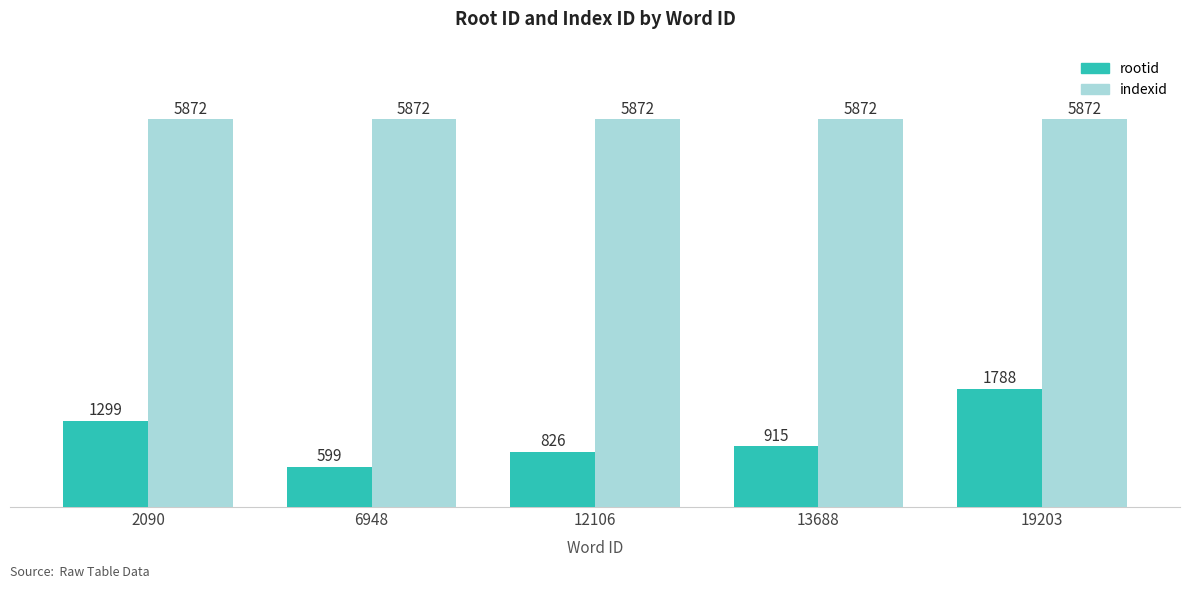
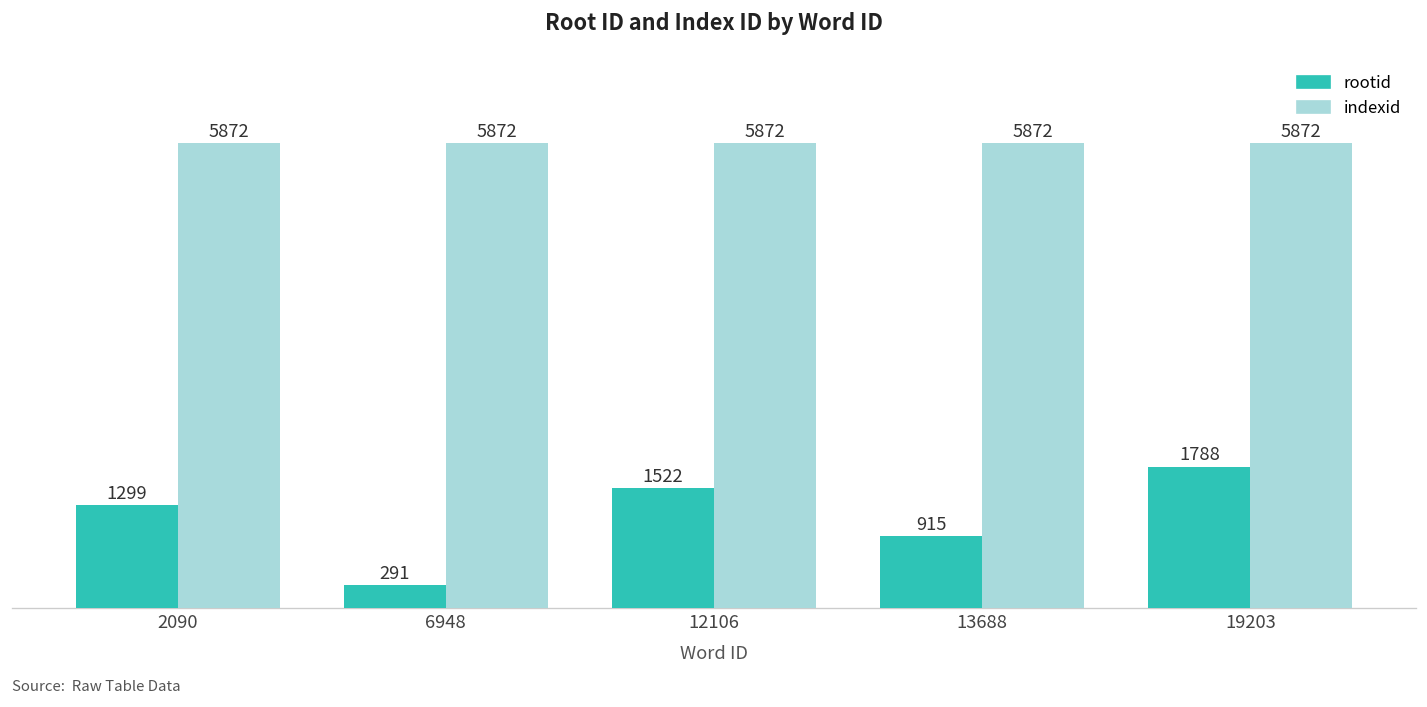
rootid, 6948: 599 -> 291
rootid, 12106: 826 -> 1522
